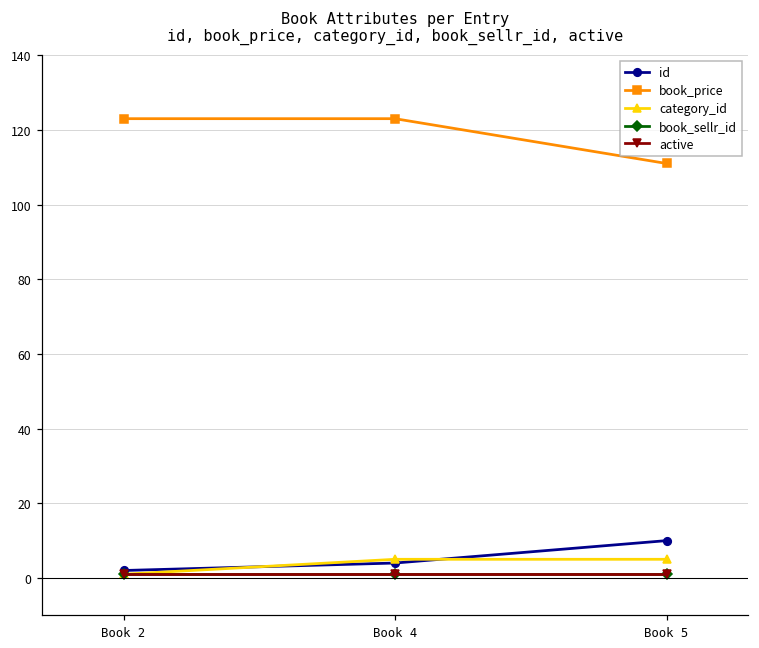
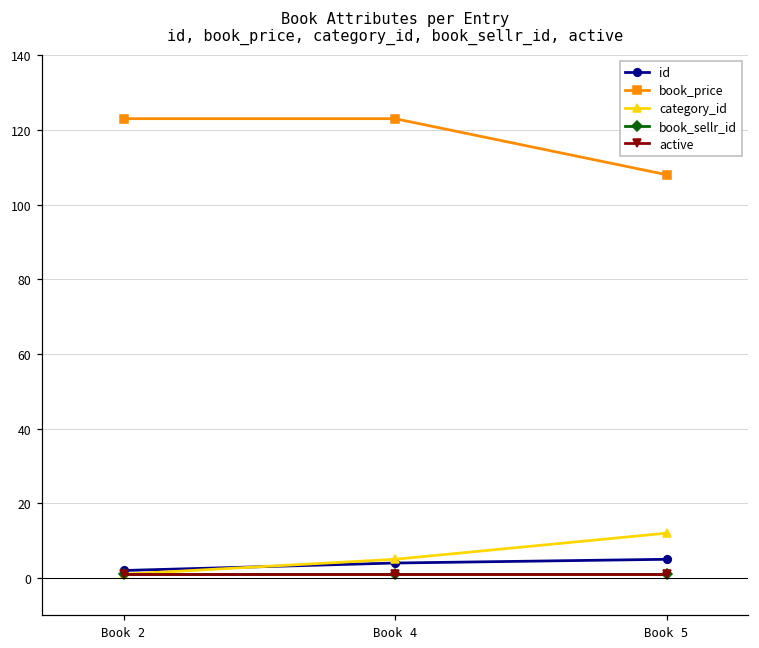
id, Book 5: 10 -> 5
book_price, Book 5: 111 -> 108
category_id, Book 5: 5 -> 12
